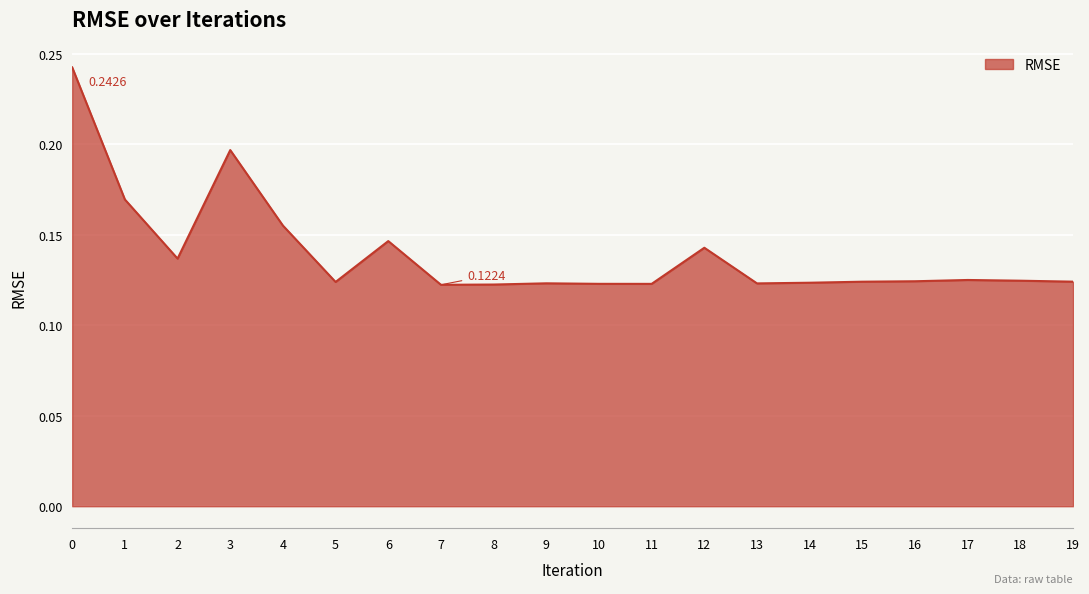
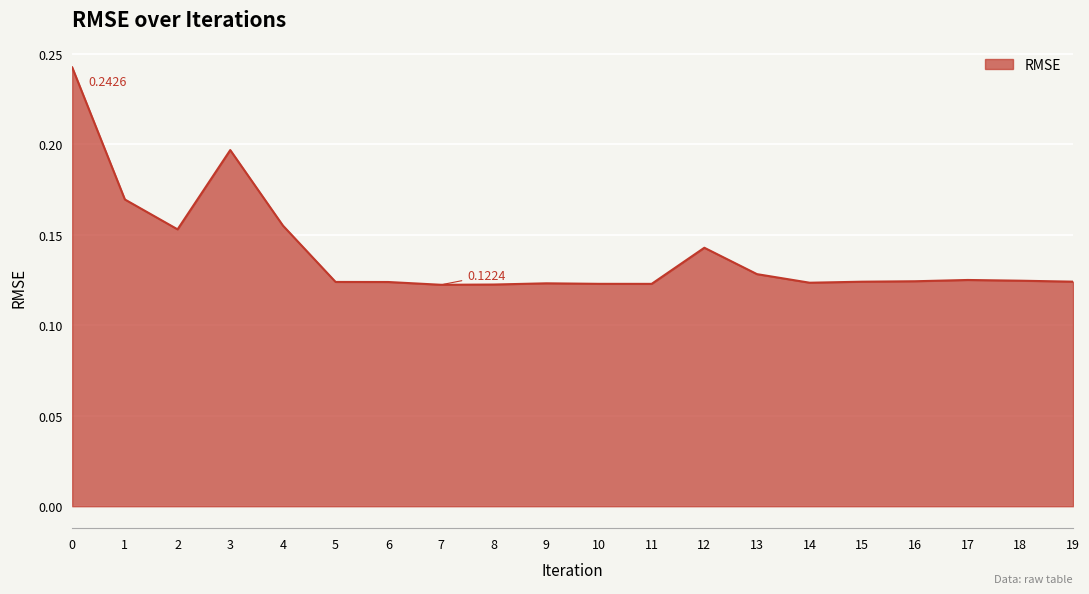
2: 0.137 -> 0.153
6: 0.147 -> 0.124
13: 0.123 -> 0.128
